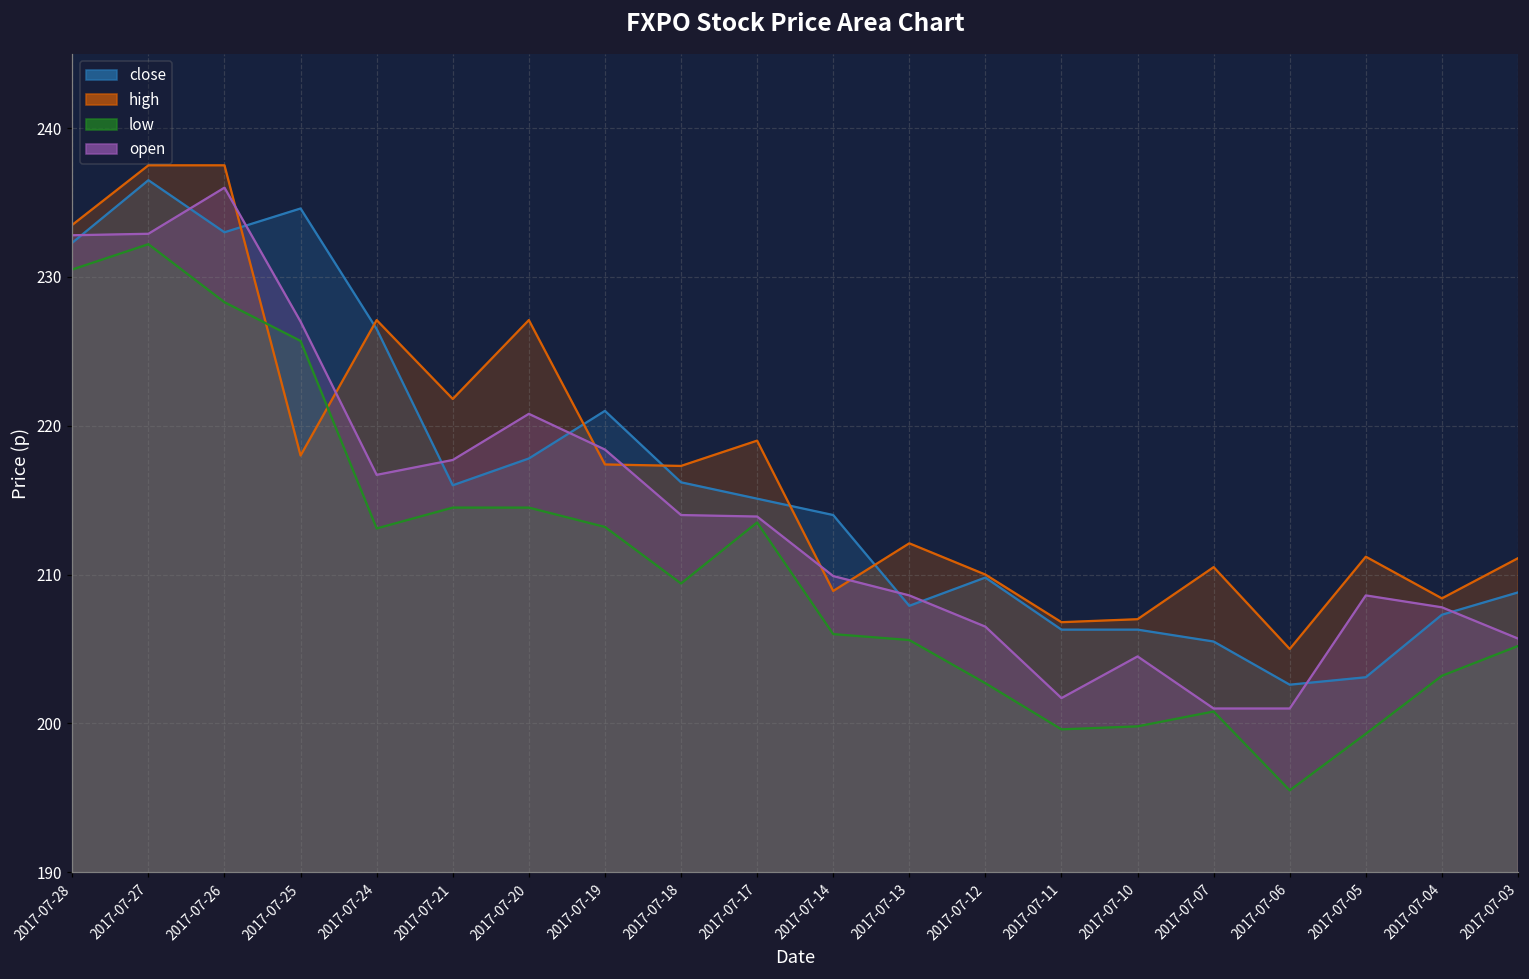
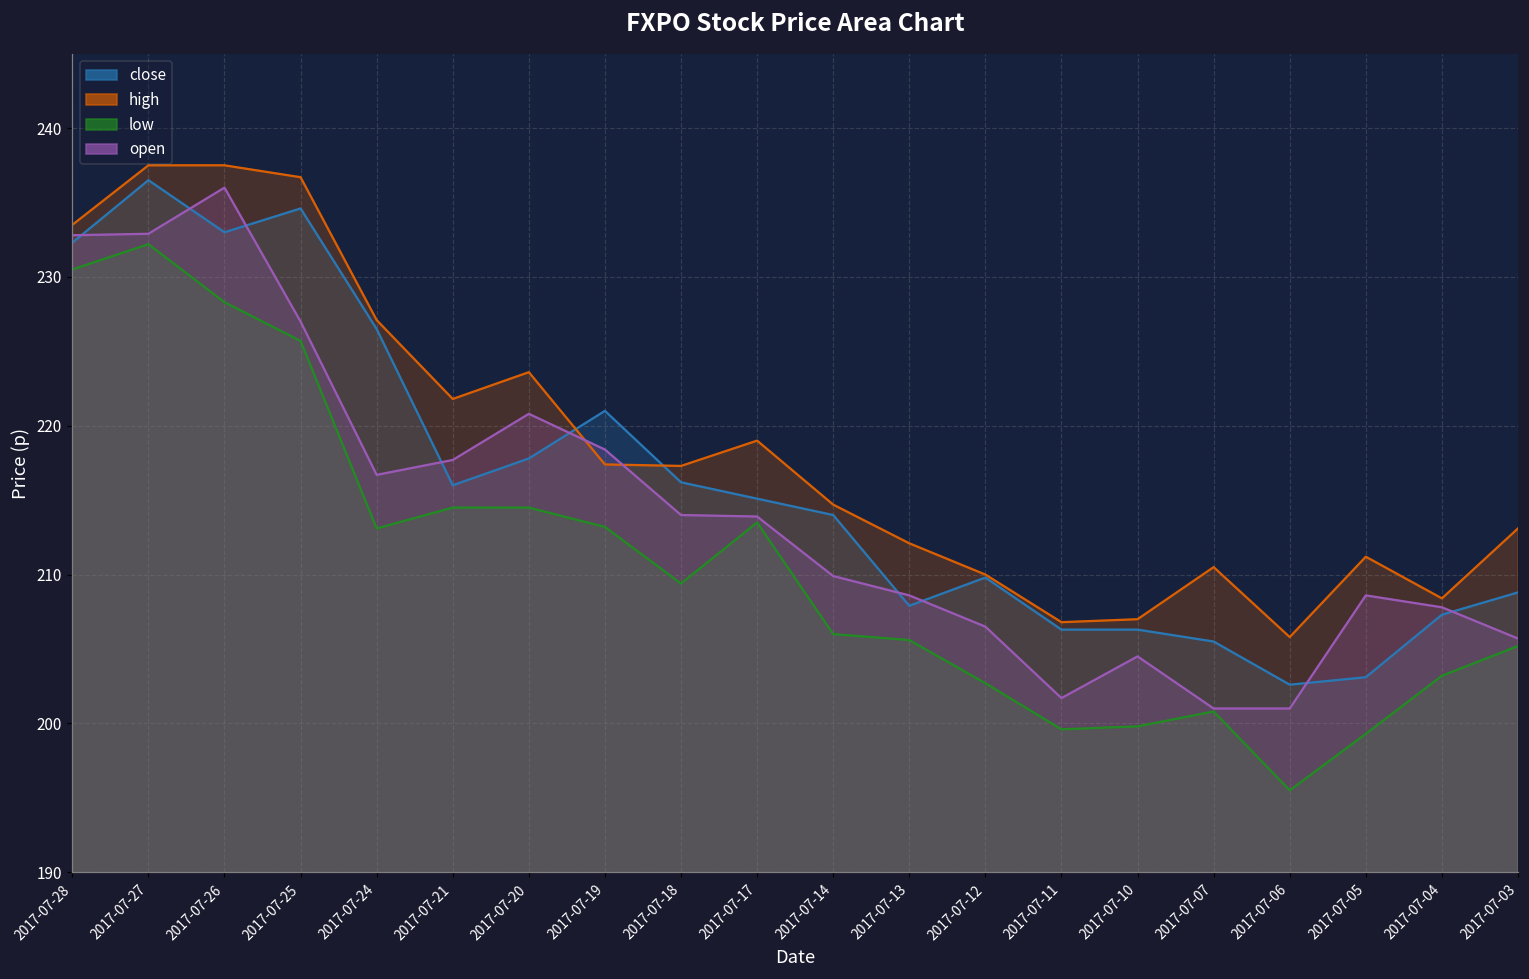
high, 2017-07-25: 218.0 -> 236.7
high, 2017-07-20: 227.1 -> 223.6
high, 2017-07-14: 208.9 -> 214.7
high, 2017-07-06: 205.0 -> 205.8
high, 2017-07-03: 211.1 -> 213.1
